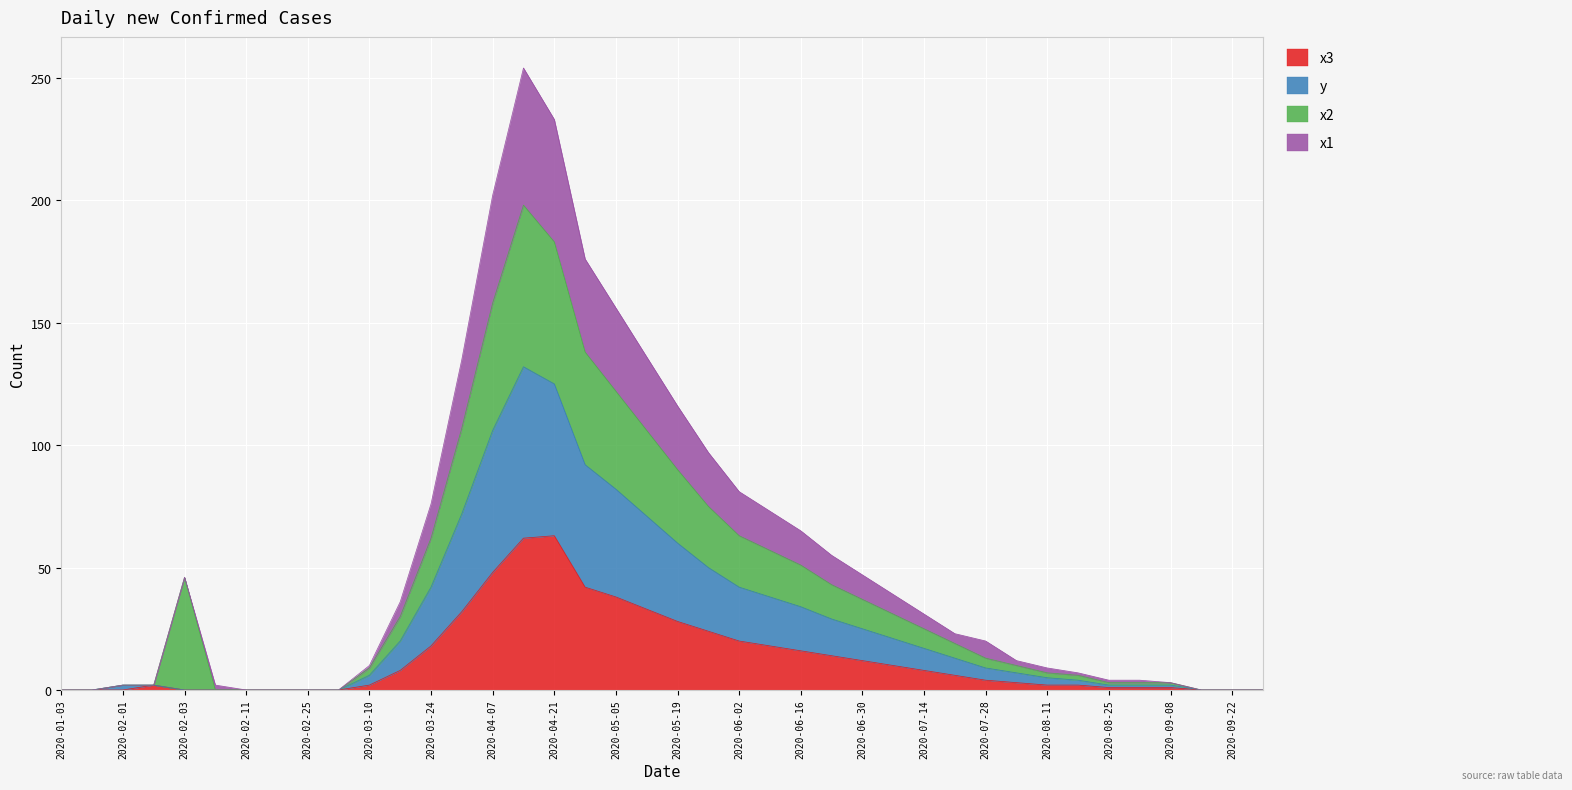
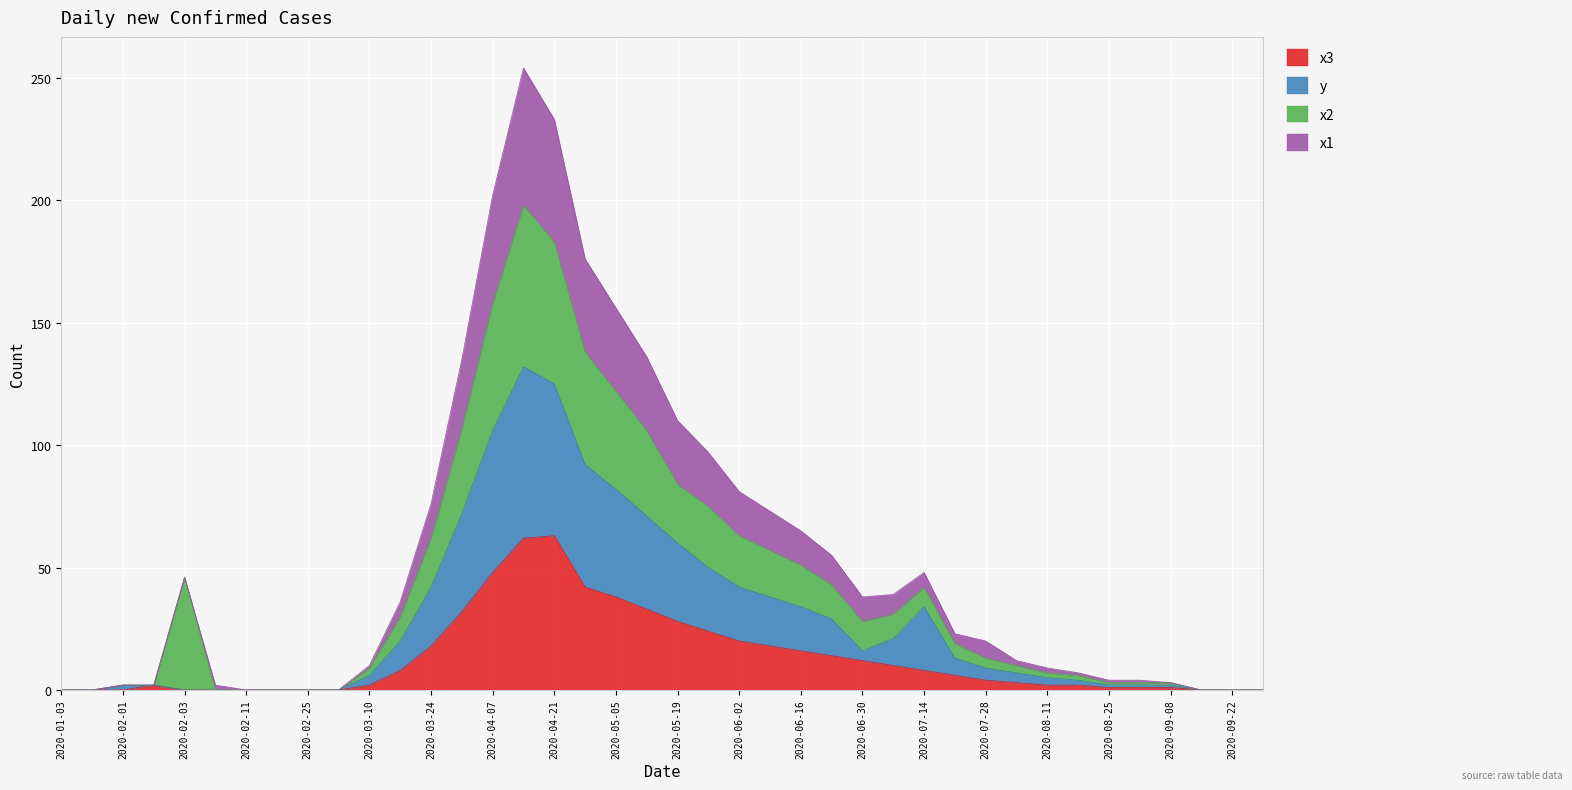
x2, 2020-05-19: 30 -> 24
y, 2020-06-30: 13 -> 4
y, 2020-07-14: 9 -> 26
